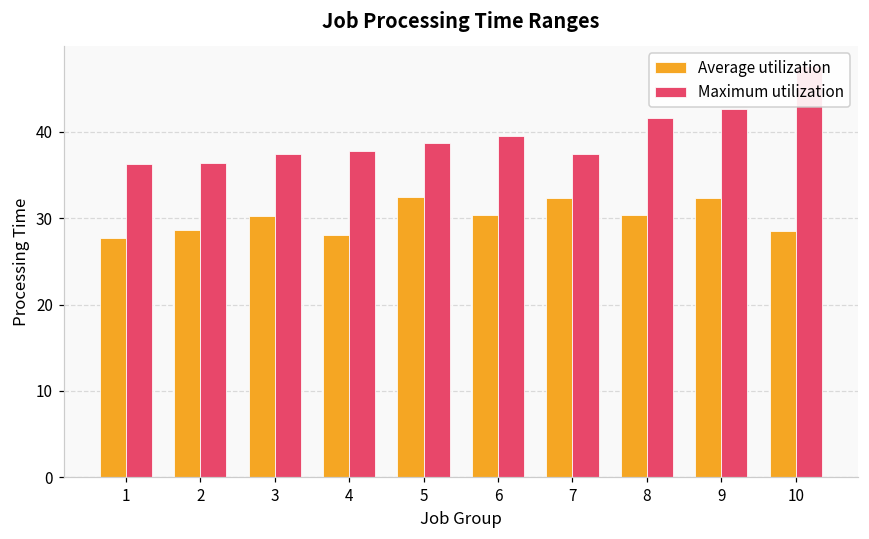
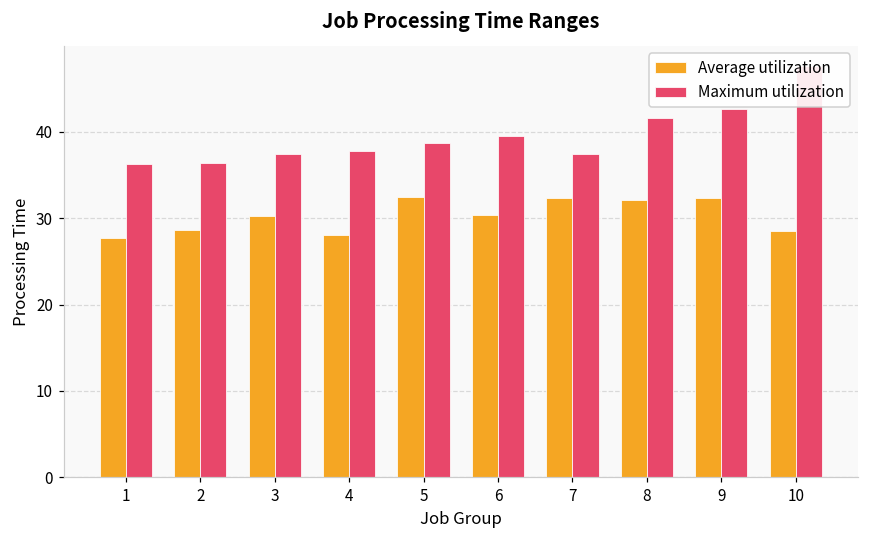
Average utilization, 8: 30 -> 32
